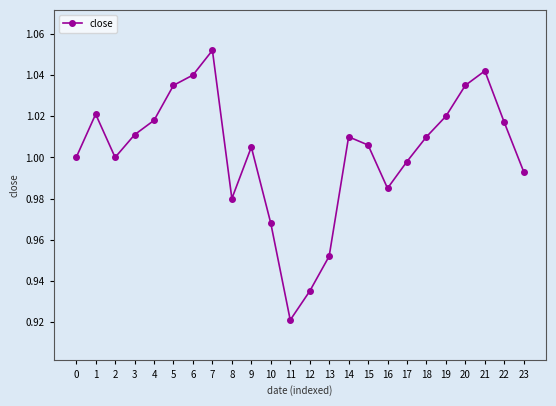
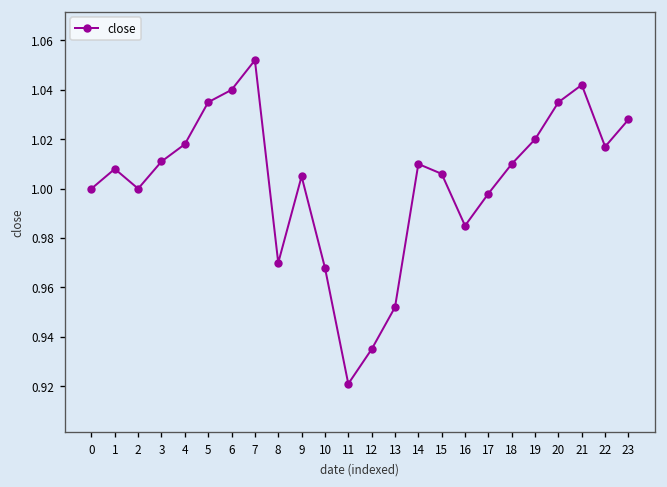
1: 1.021 -> 1.008
8: 0.98 -> 0.97
23: 0.993 -> 1.028
